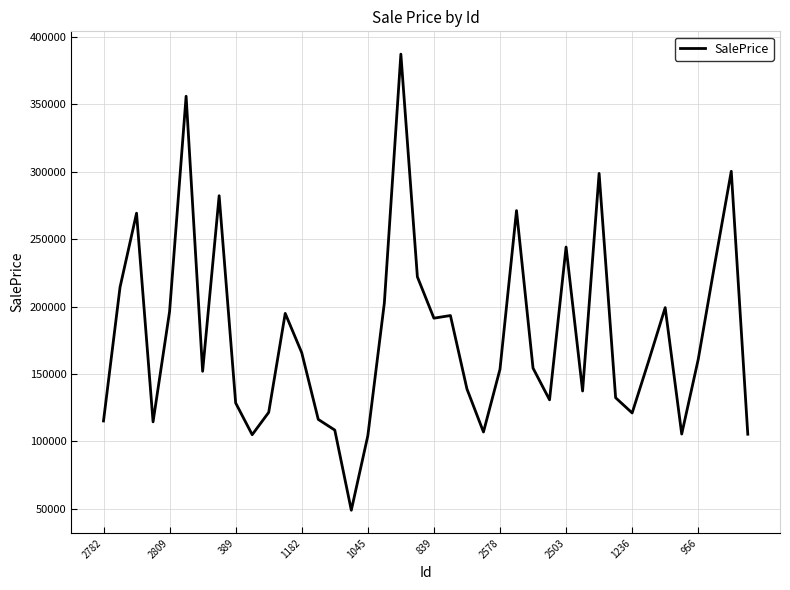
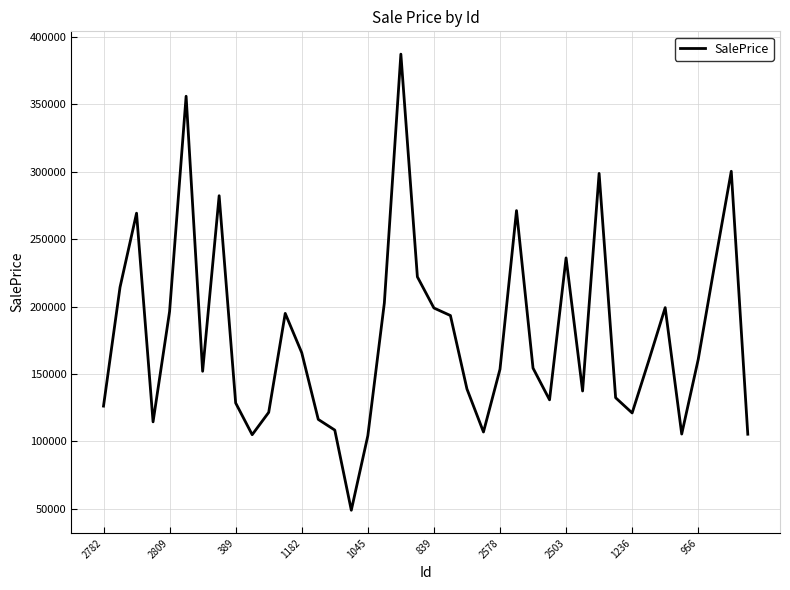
2782: 115000 -> 126000
839: 191000 -> 199000
2503: 244000 -> 236000
